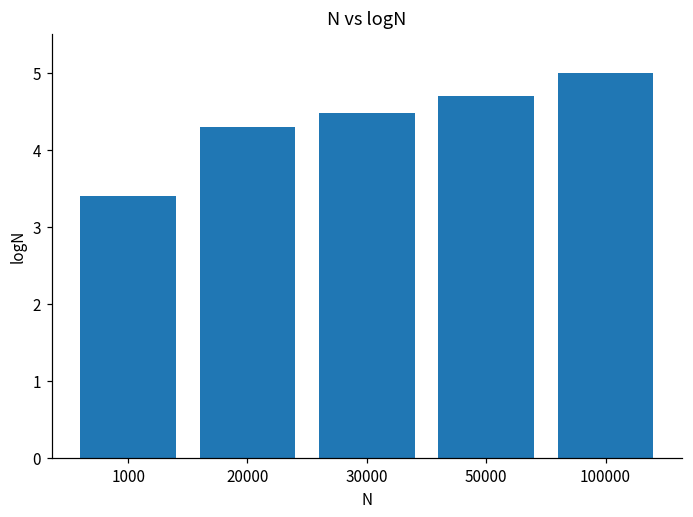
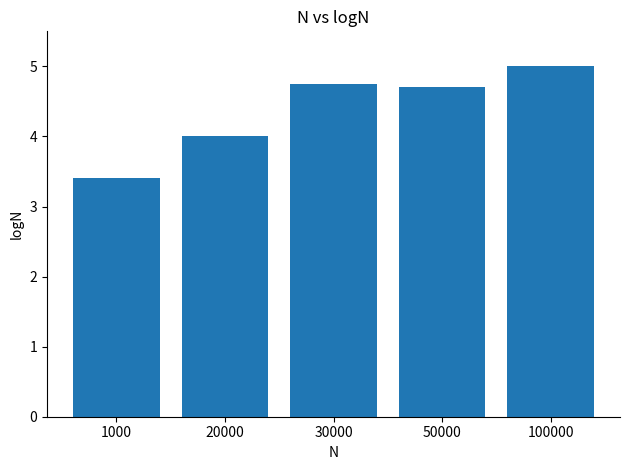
20000: 4.3 -> 4.0
30000: 4.5 -> 4.7
